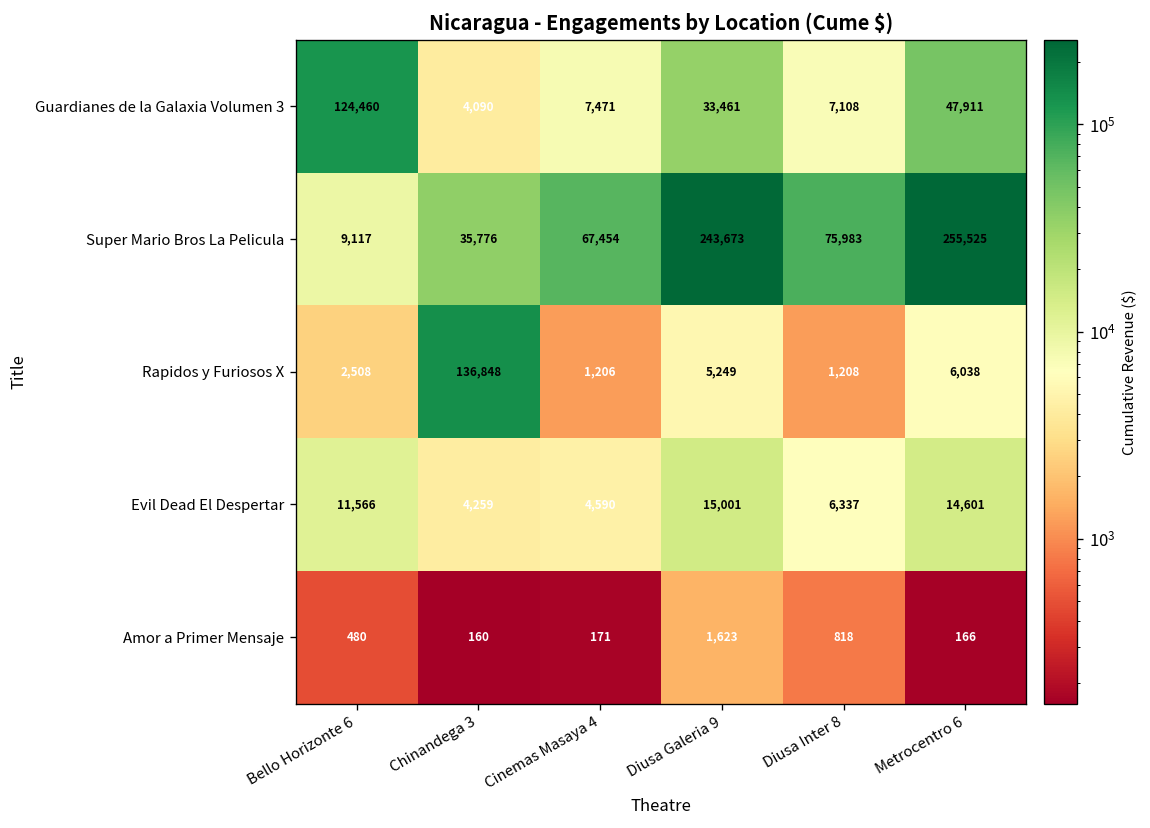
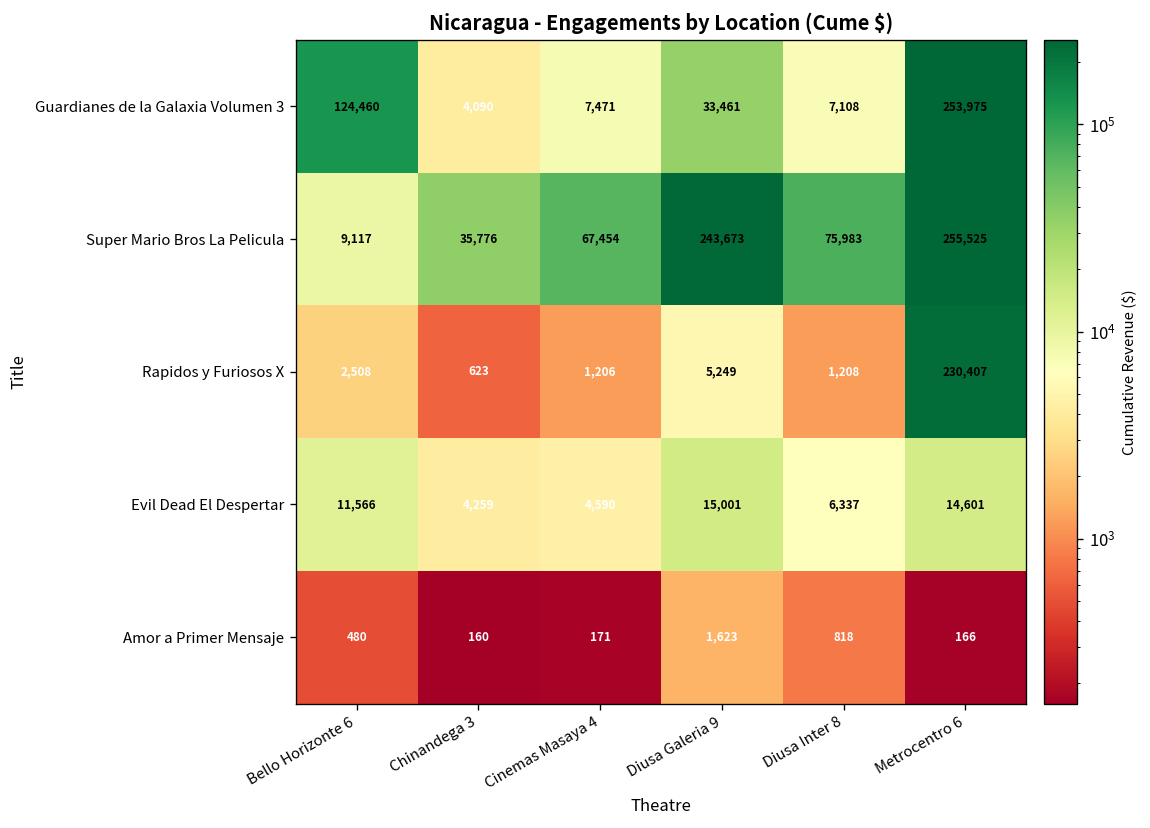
Guardianes de la Galaxia Volumen 3, Metrocentro 6: 47,911 -> 253,975
Rapidos y Furiosos X, Chinandega 3: 136,848 -> 623
Rapidos y Furiosos X, Metrocentro 6: 6,038 -> 230,407
